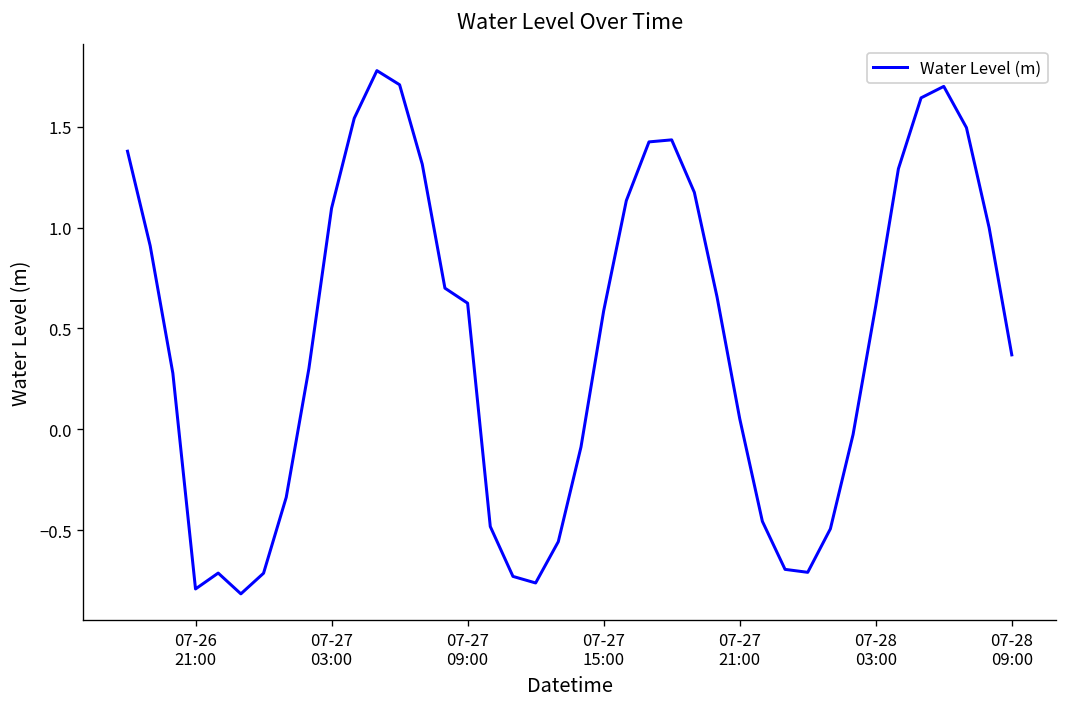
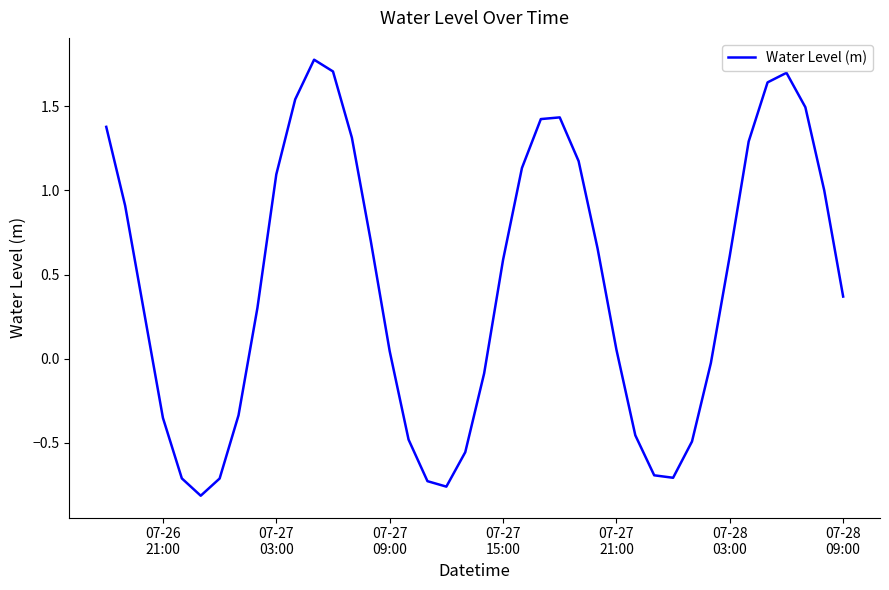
07-26 21:00: -0.79 -> -0.35
07-27 09:00: 0.63 -> 0.04
